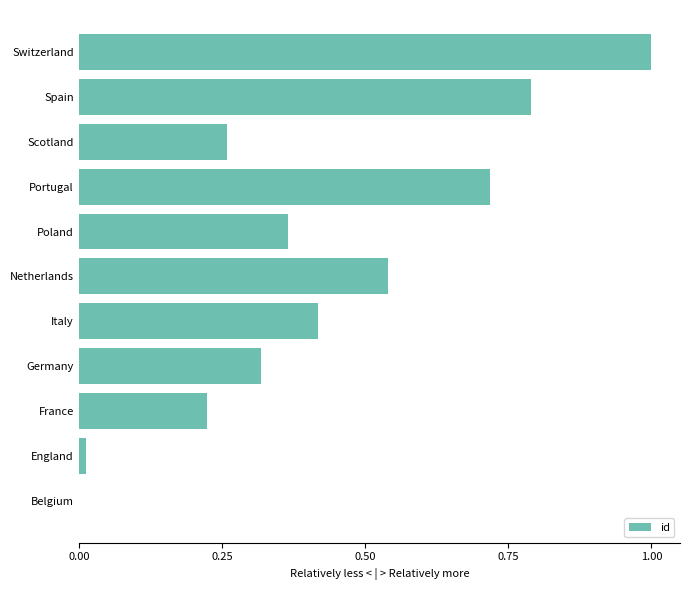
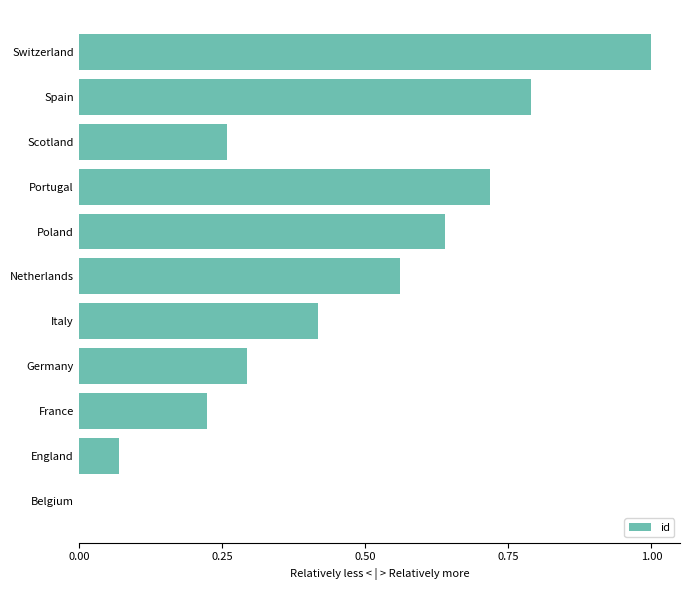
Poland: 0.36 -> 0.64
Netherlands: 0.54 -> 0.56
Germany: 0.32 -> 0.29
England: 0.01 -> 0.07
